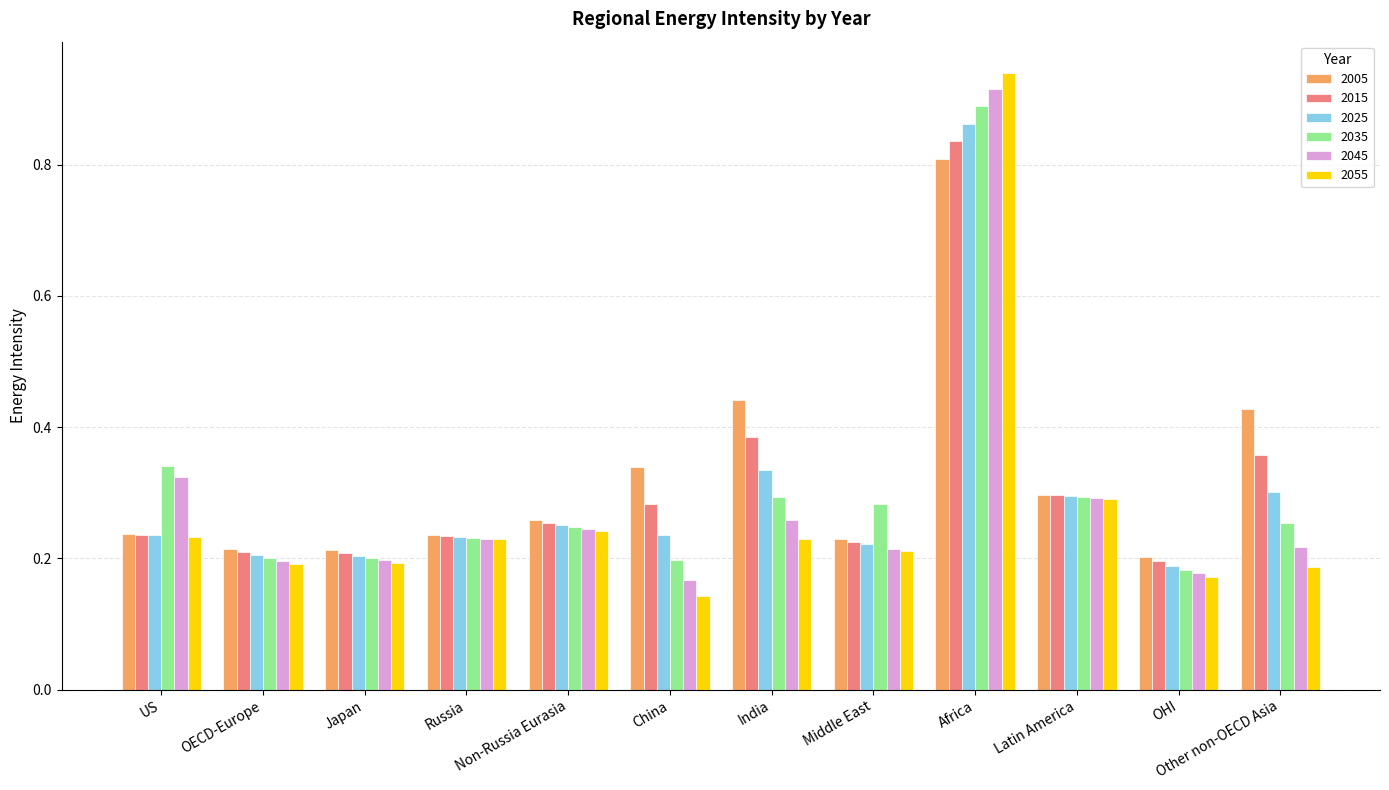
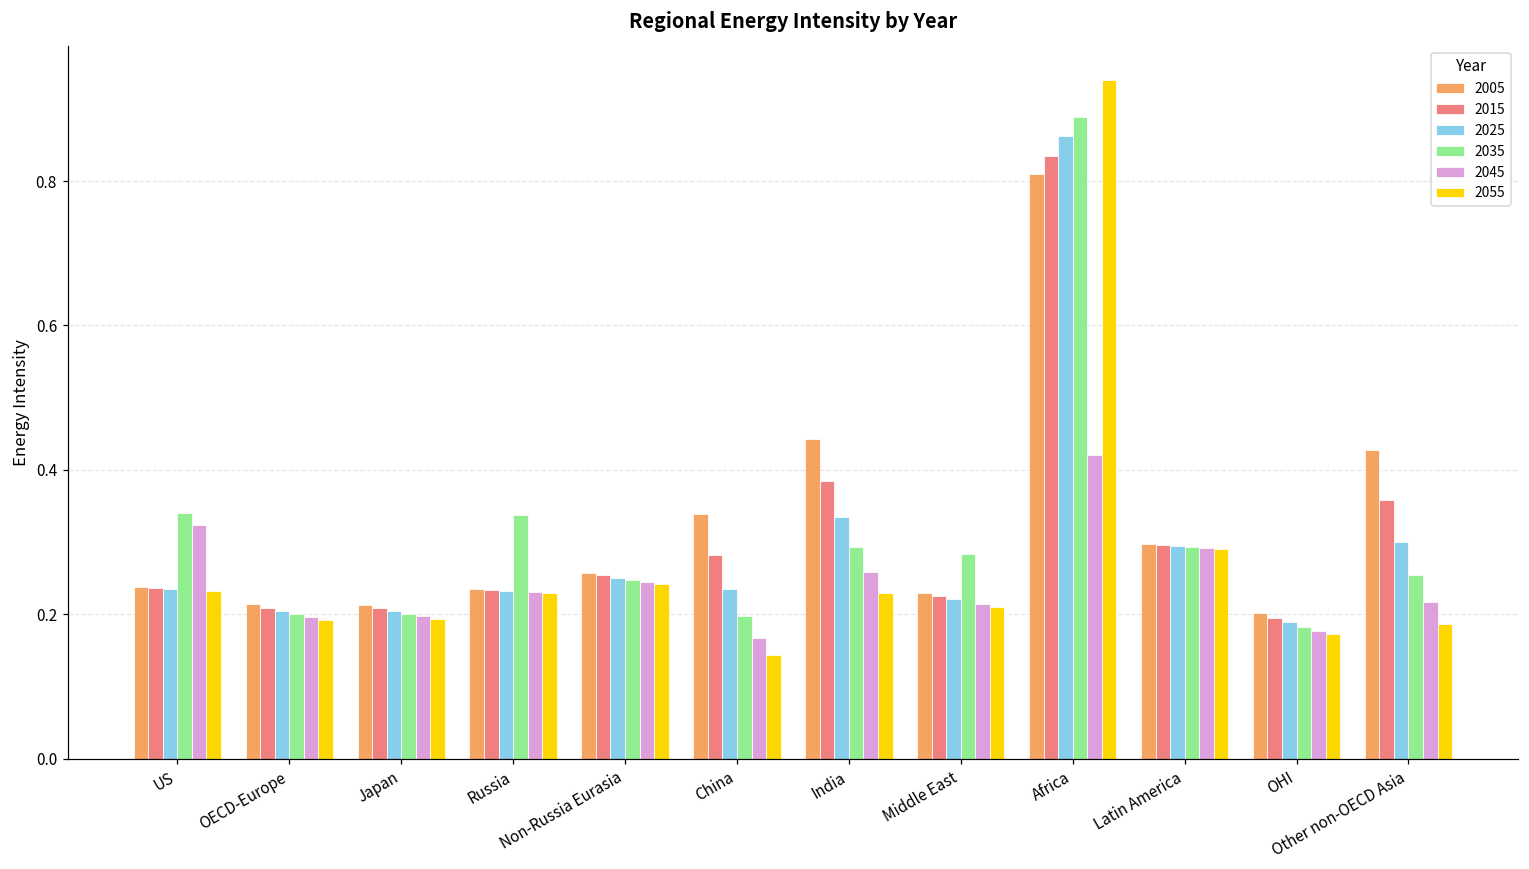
2035, Russia: 0.23 -> 0.34
2045, Africa: 0.91 -> 0.42
